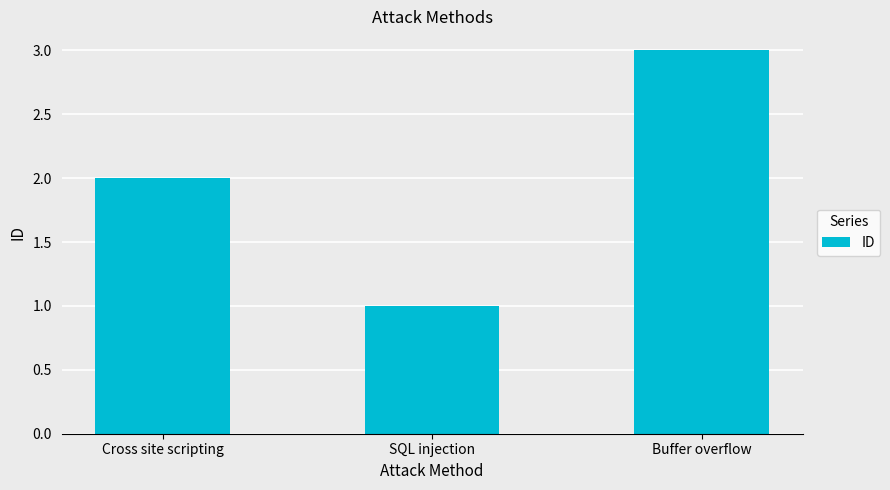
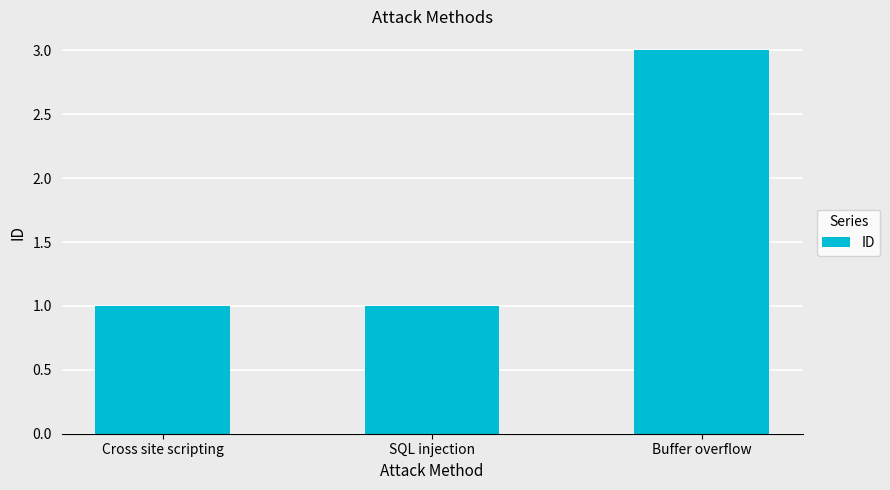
Cross site scripting: 2 -> 1
